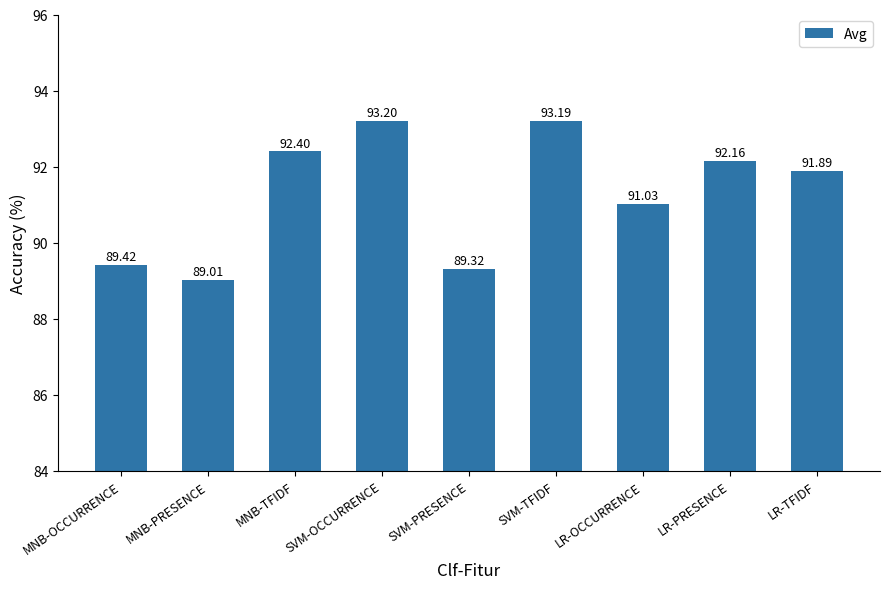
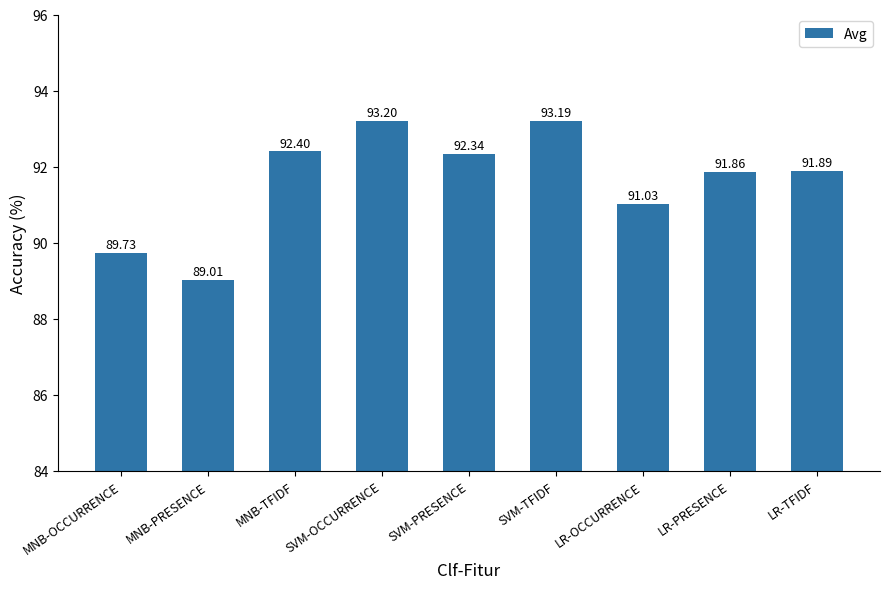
MNB-OCCURRENCE: 89.42 -> 89.73
SVM-PRESENCE: 89.32 -> 92.34
LR-PRESENCE: 92.16 -> 91.86
